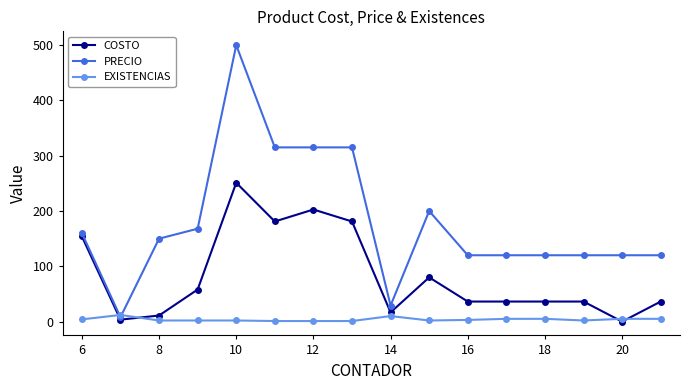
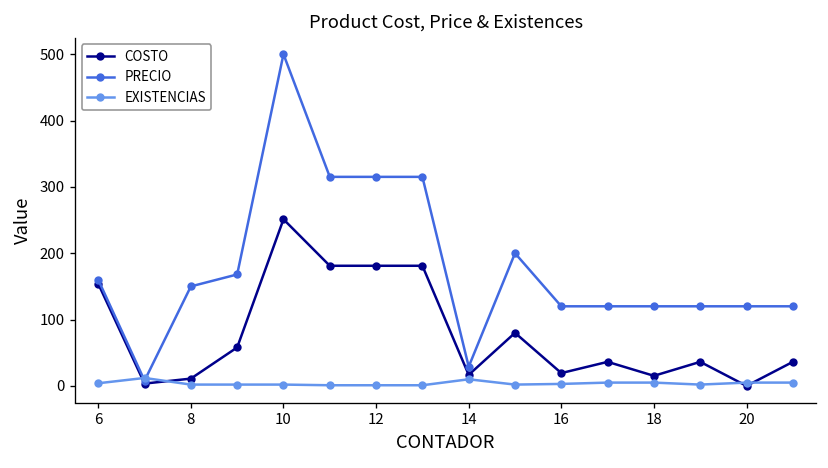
COSTO, 12: 200 -> 180
COSTO, 16: 40 -> 20
COSTO, 18: 40 -> 20
